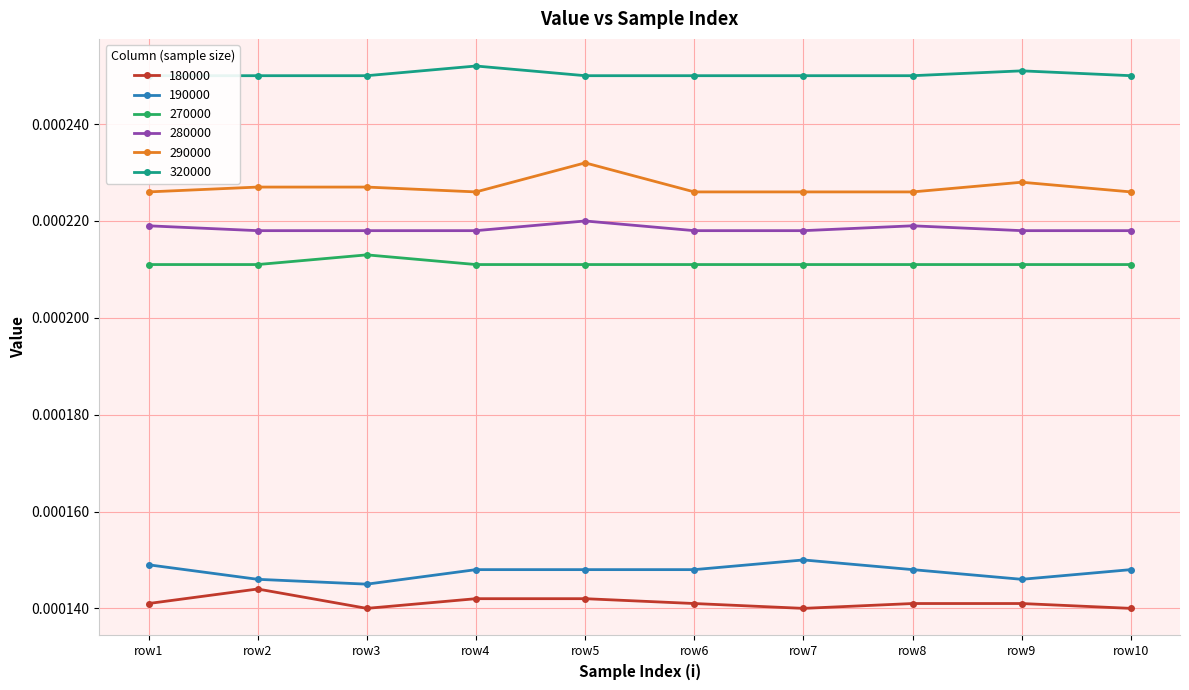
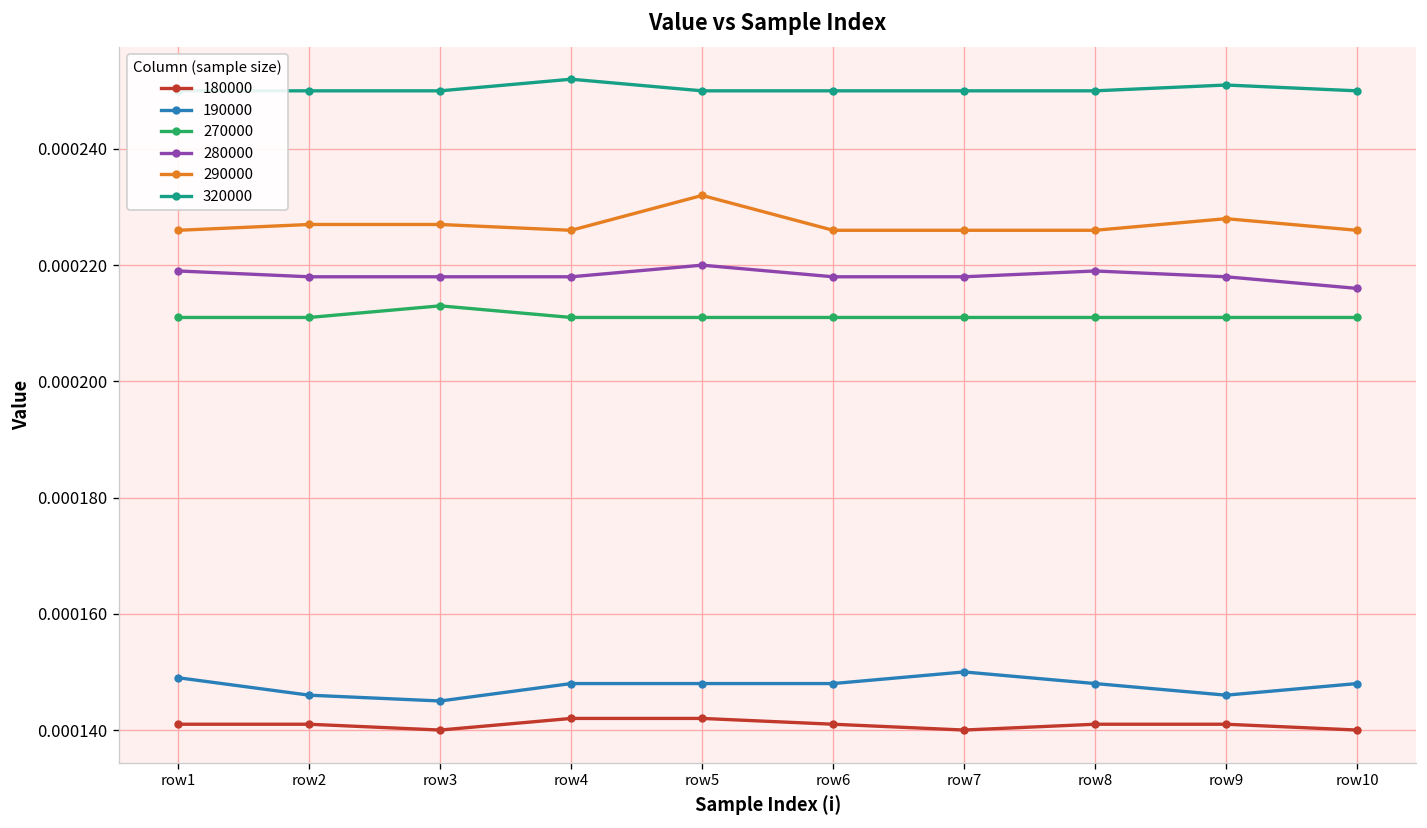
180000, row2: 0.000144 -> 0.000141
280000, row10: 0.000218 -> 0.000216
